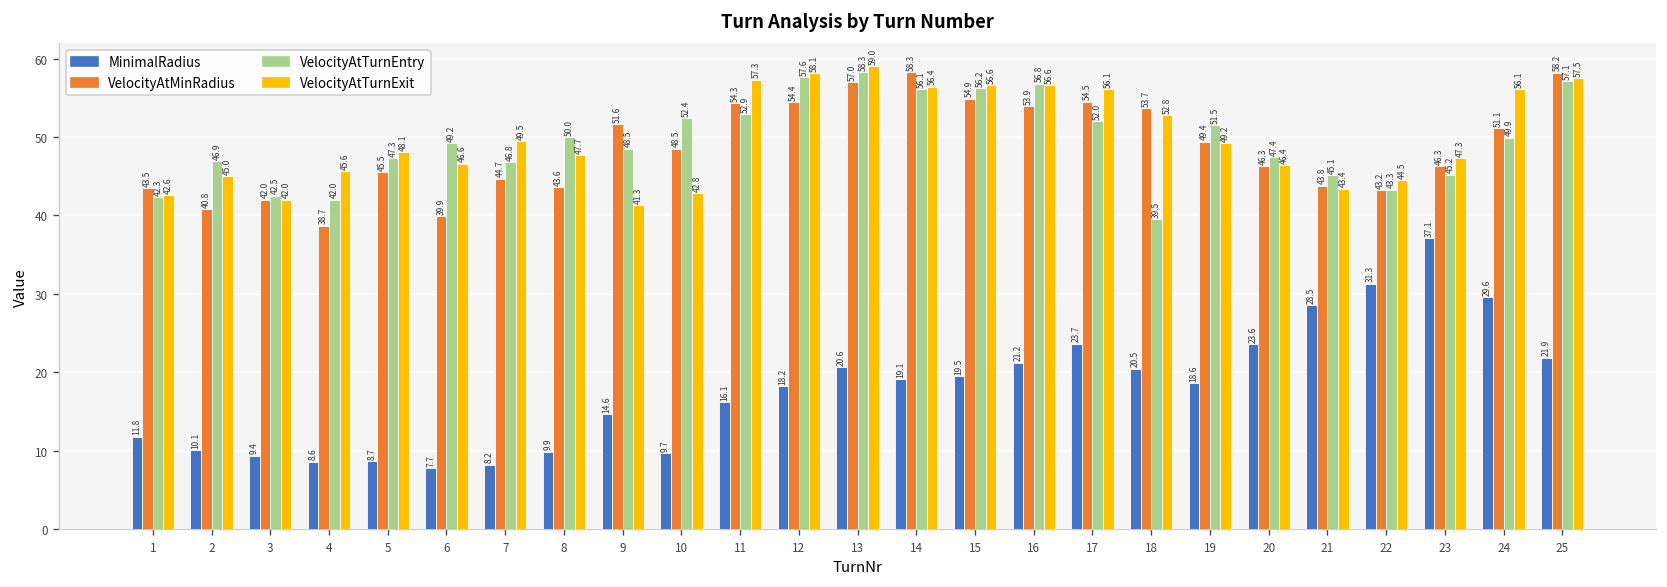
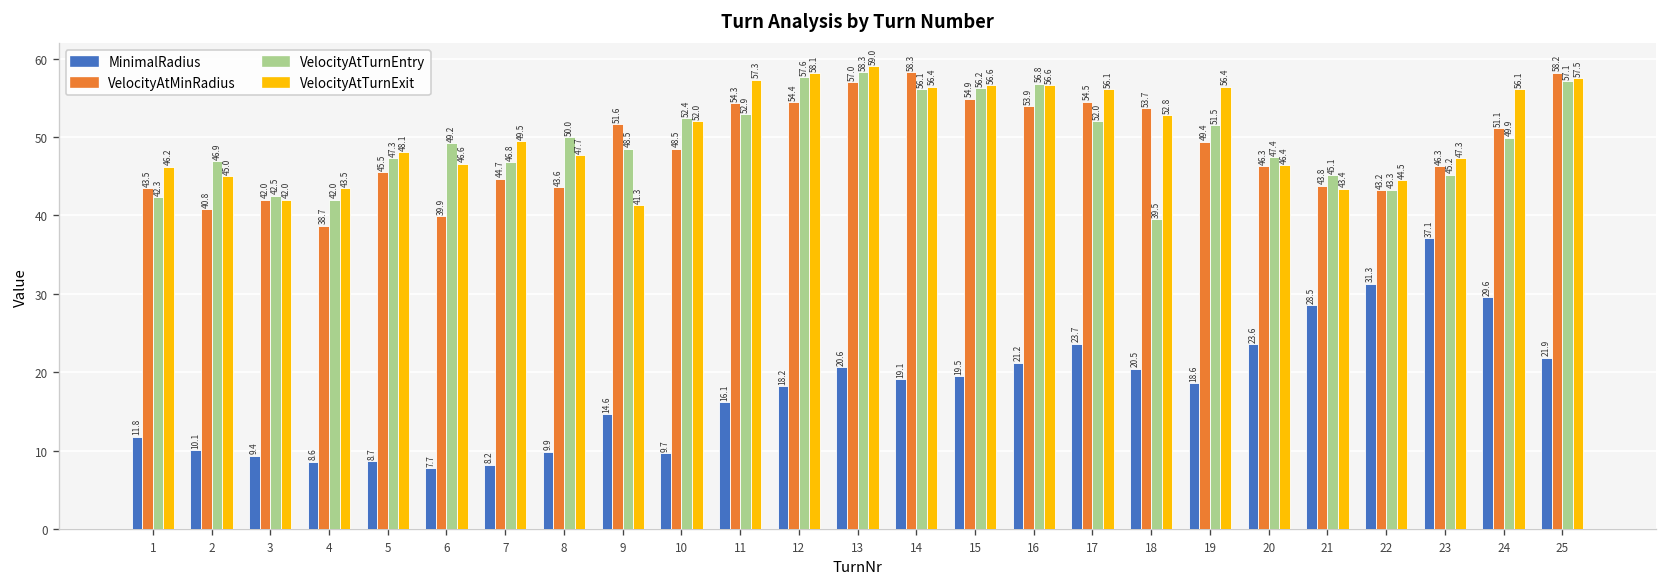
VelocityAtTurnExit, 1: 42.6 -> 46.2
VelocityAtTurnExit, 4: 45.6 -> 43.5
VelocityAtTurnExit, 10: 42.8 -> 52.0
VelocityAtTurnExit, 19: 49.2 -> 56.4
